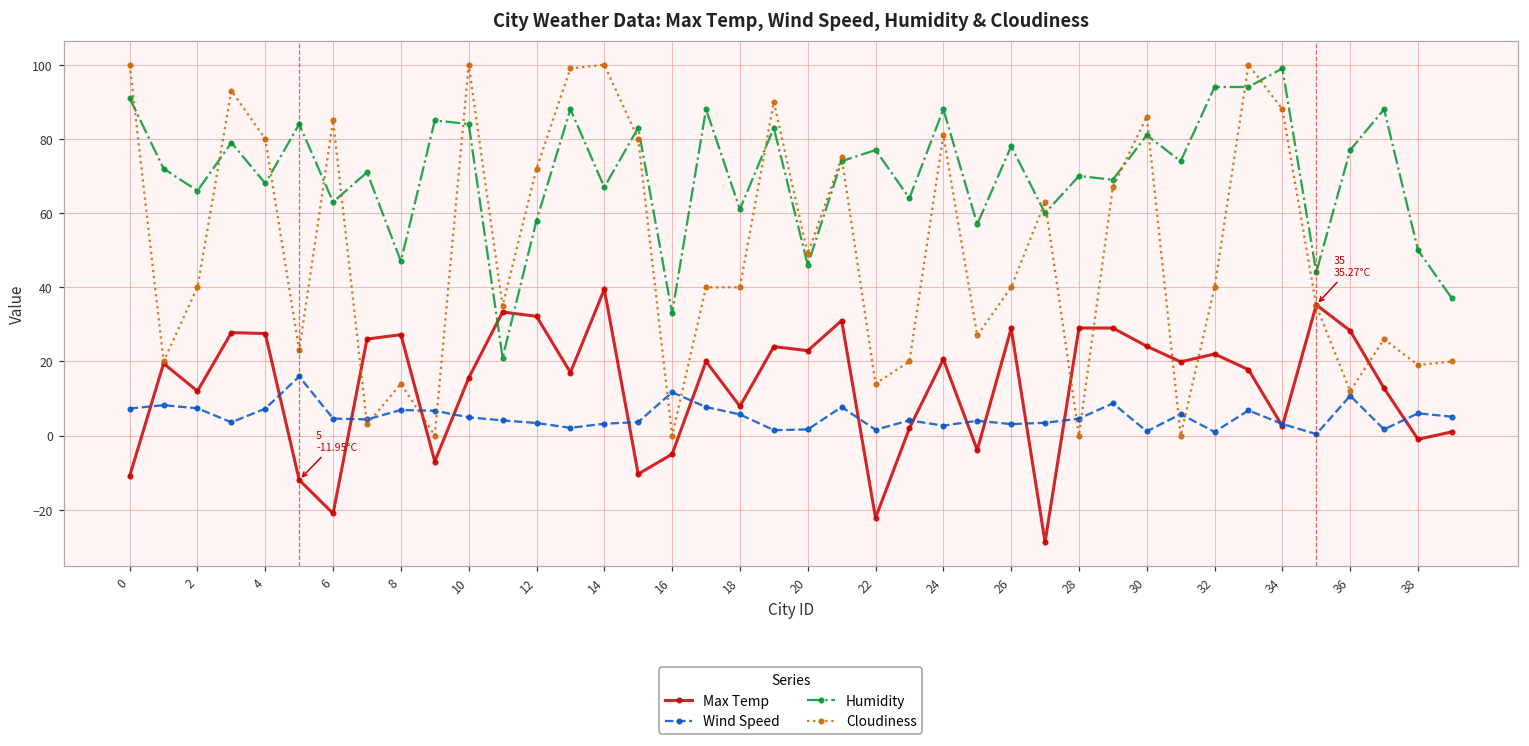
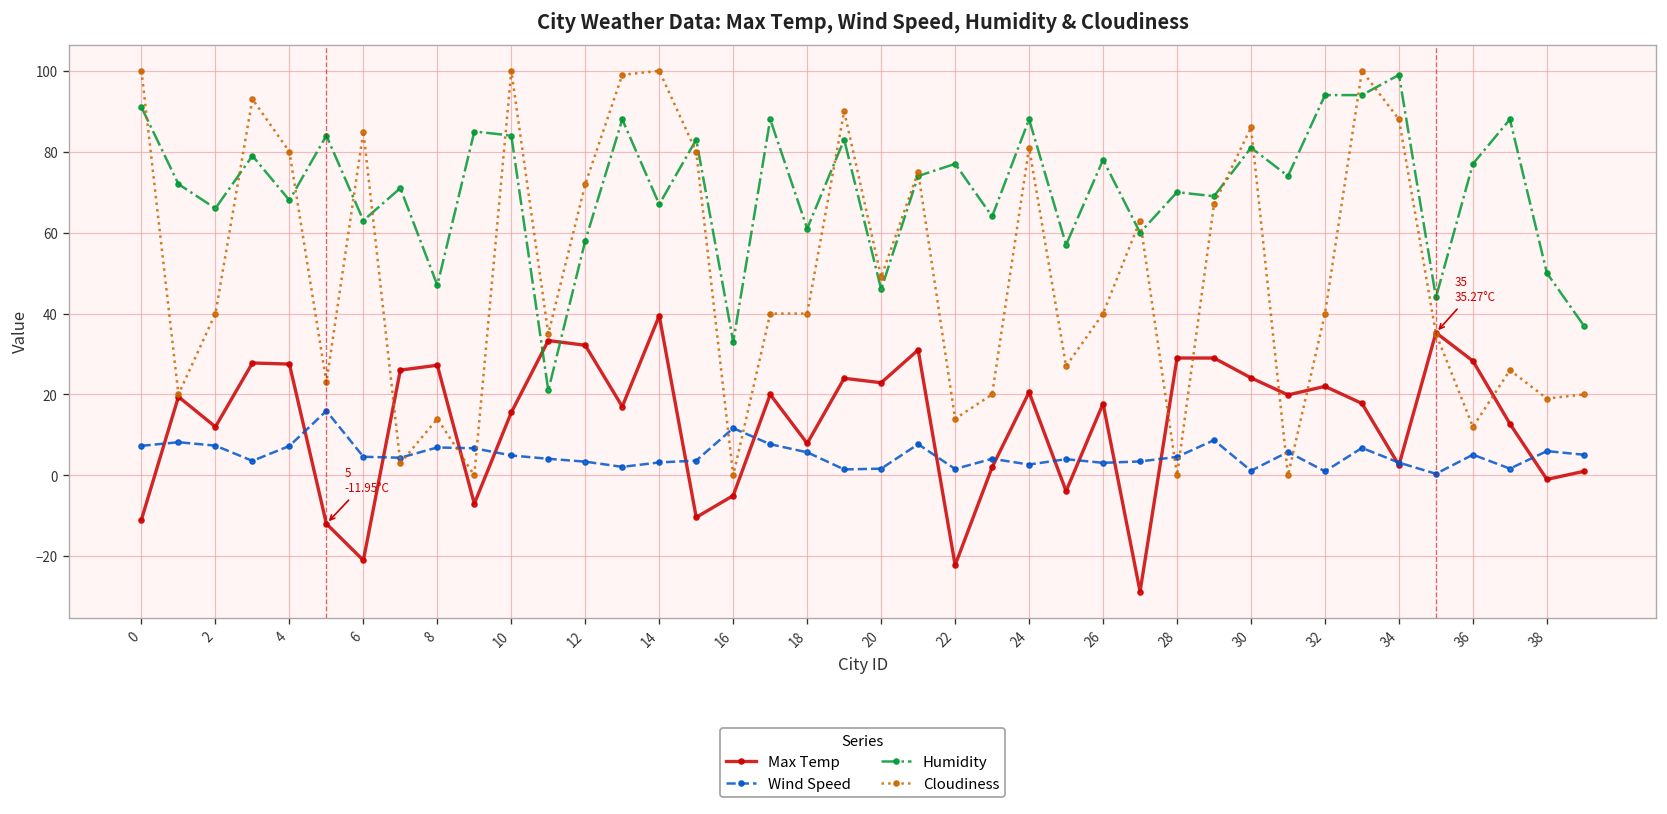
Max Temp, 26: 29 -> 18
Wind Speed, 36: 11 -> 5
